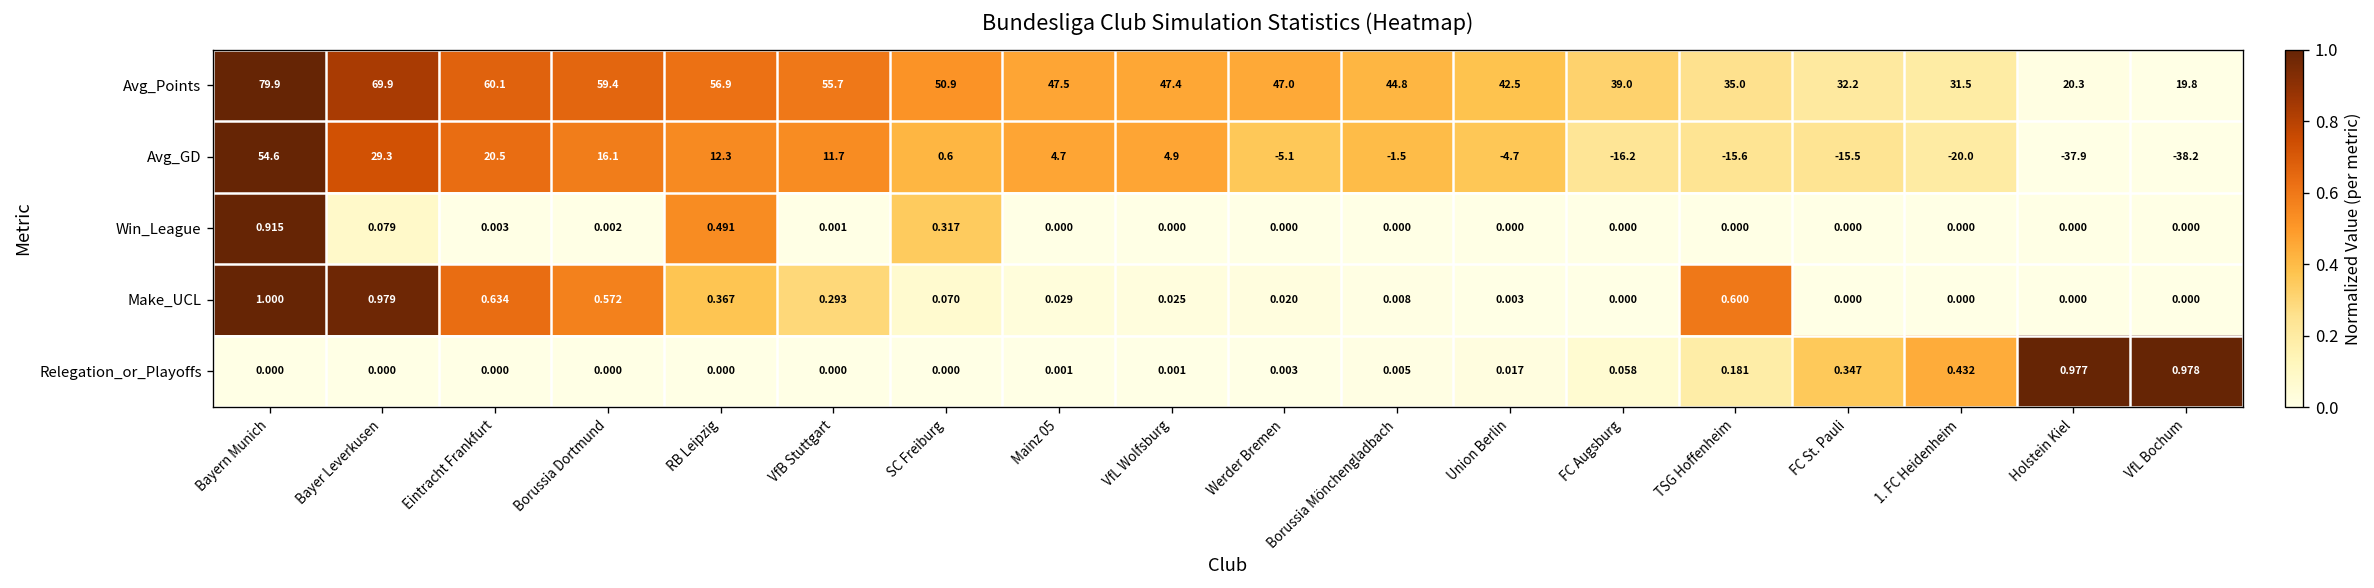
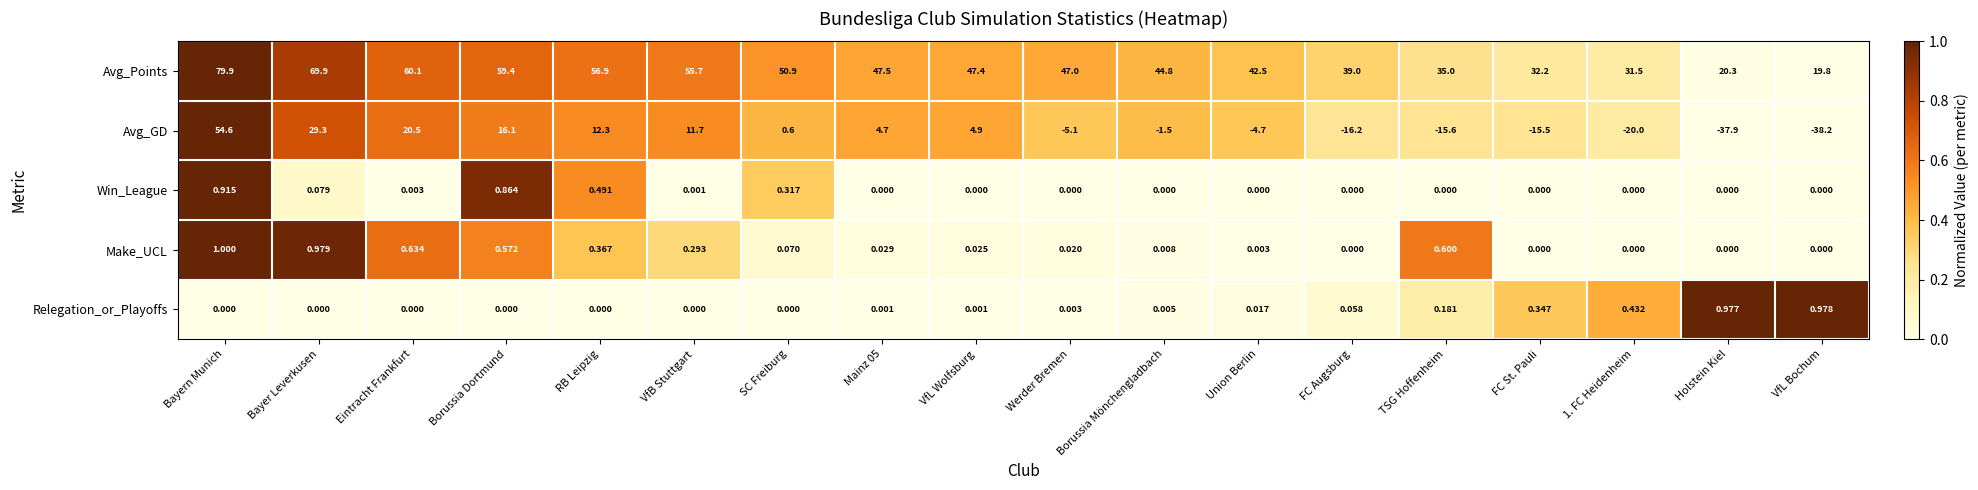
Win_League, Borussia Dortmund: 0.002 -> 0.864
